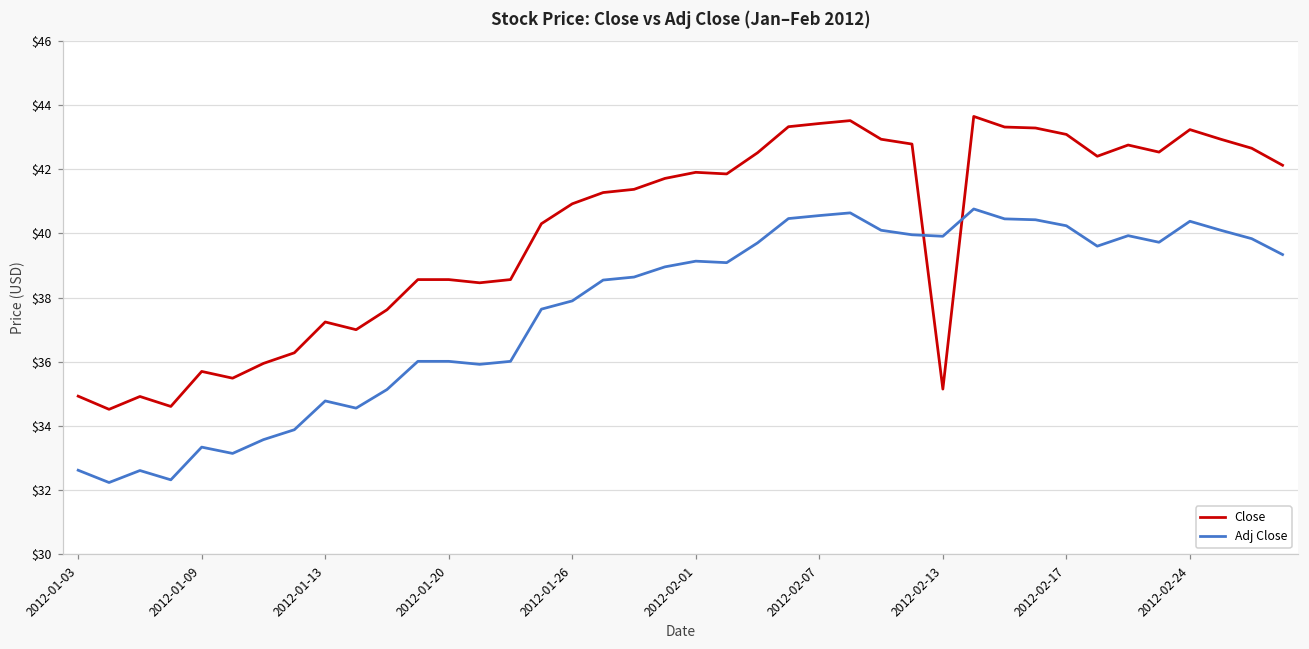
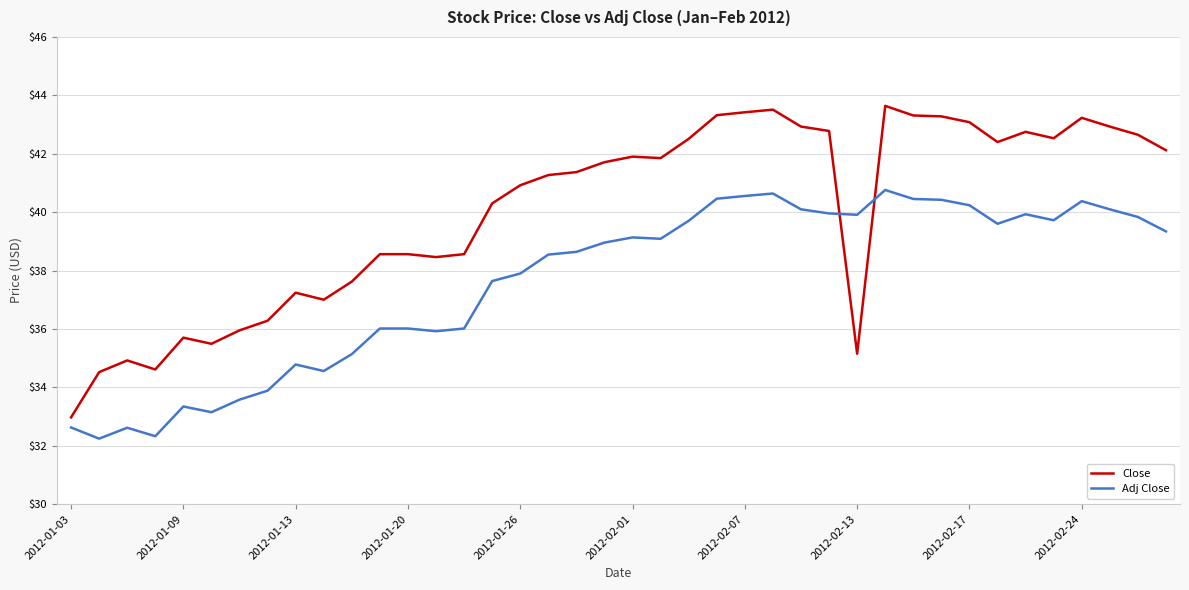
Close, 2012-01-03: $34.9 -> $33.0
